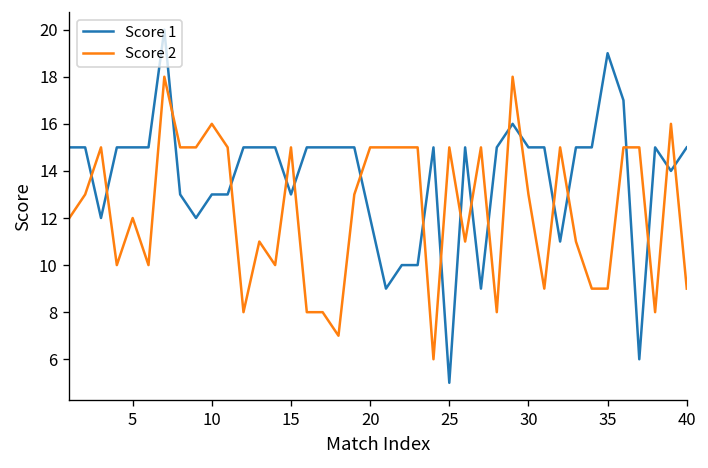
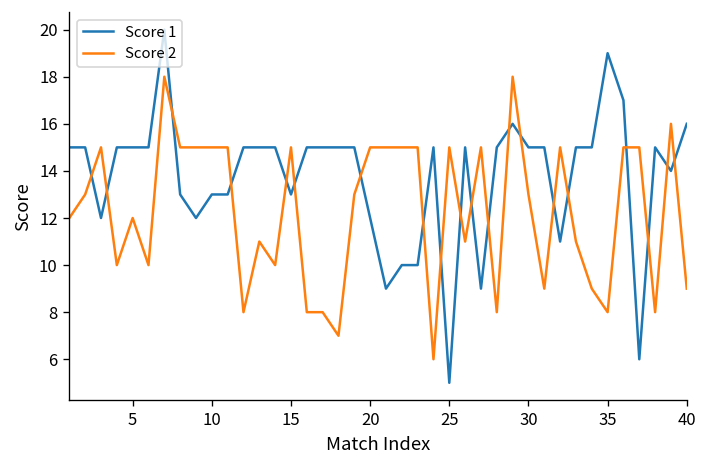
Score 2, 10: 16 -> 15
Score 2, 35: 9 -> 8
Score 1, 40: 15 -> 16
